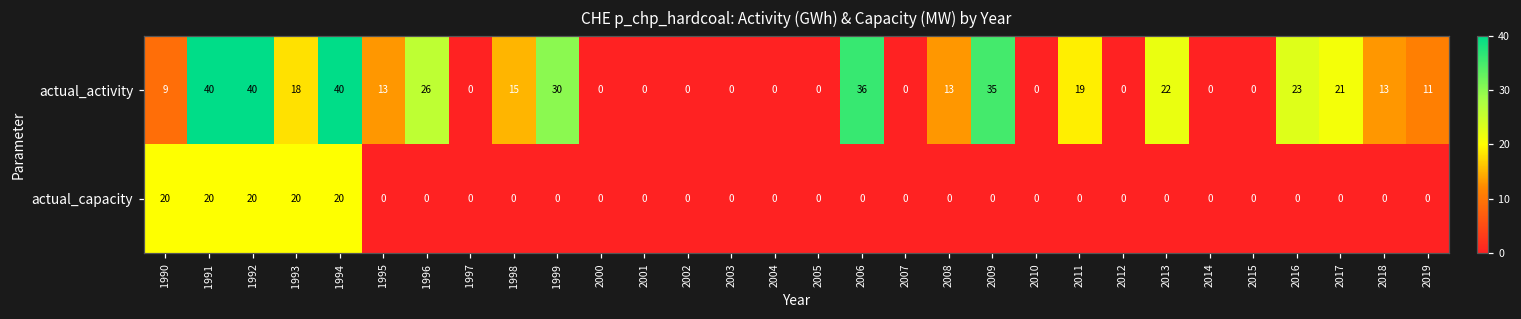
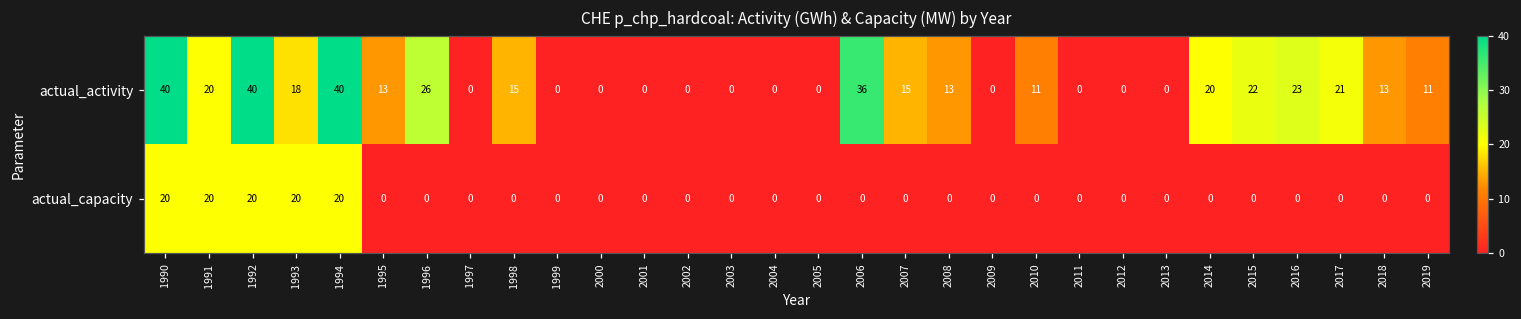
actual_activity, 1990: 9 -> 40
actual_activity, 1991: 40 -> 20
actual_activity, 1999: 30 -> 0
actual_activity, 2007: 0 -> 15
actual_activity, 2009: 35 -> 0
actual_activity, 2010: 0 -> 11
actual_activity, 2011: 19 -> 0
actual_activity, 2013: 22 -> 0
actual_activity, 2014: 0 -> 20
actual_activity, 2015: 0 -> 22
